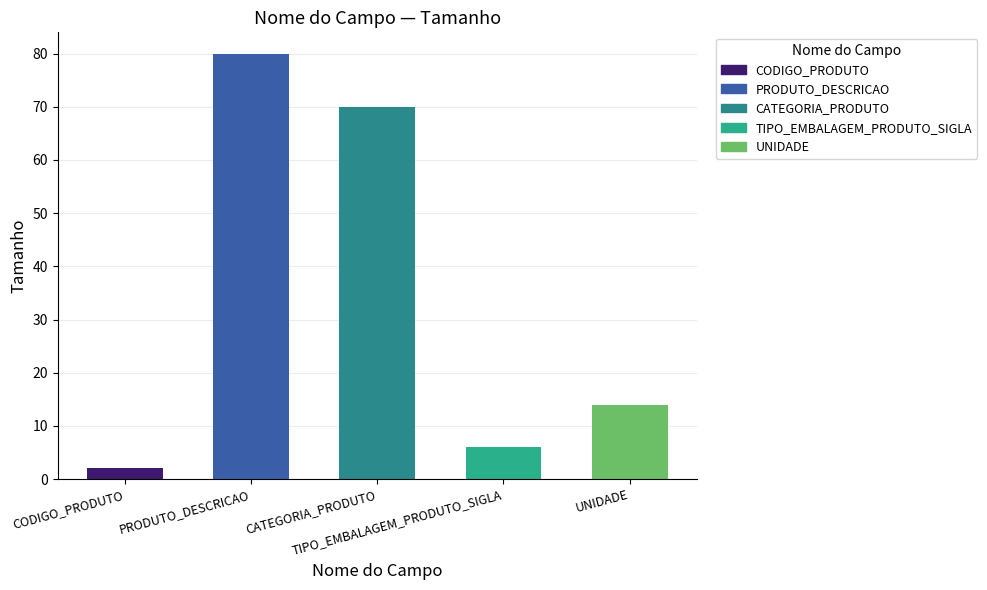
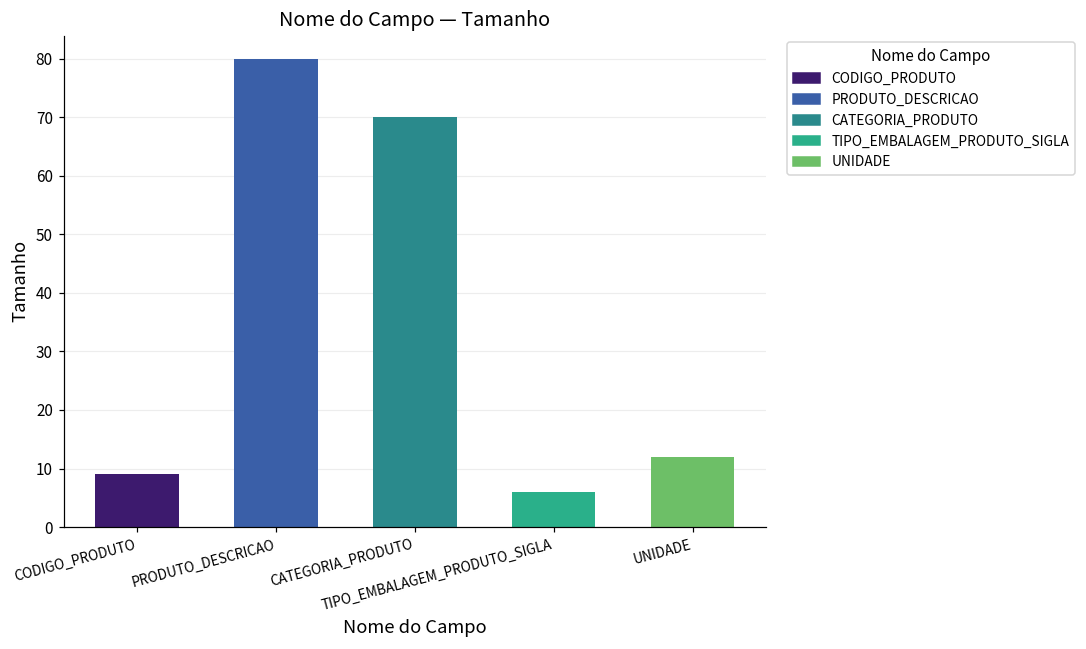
CODIGO_PRODUTO: 2 -> 9
UNIDADE: 14 -> 12
